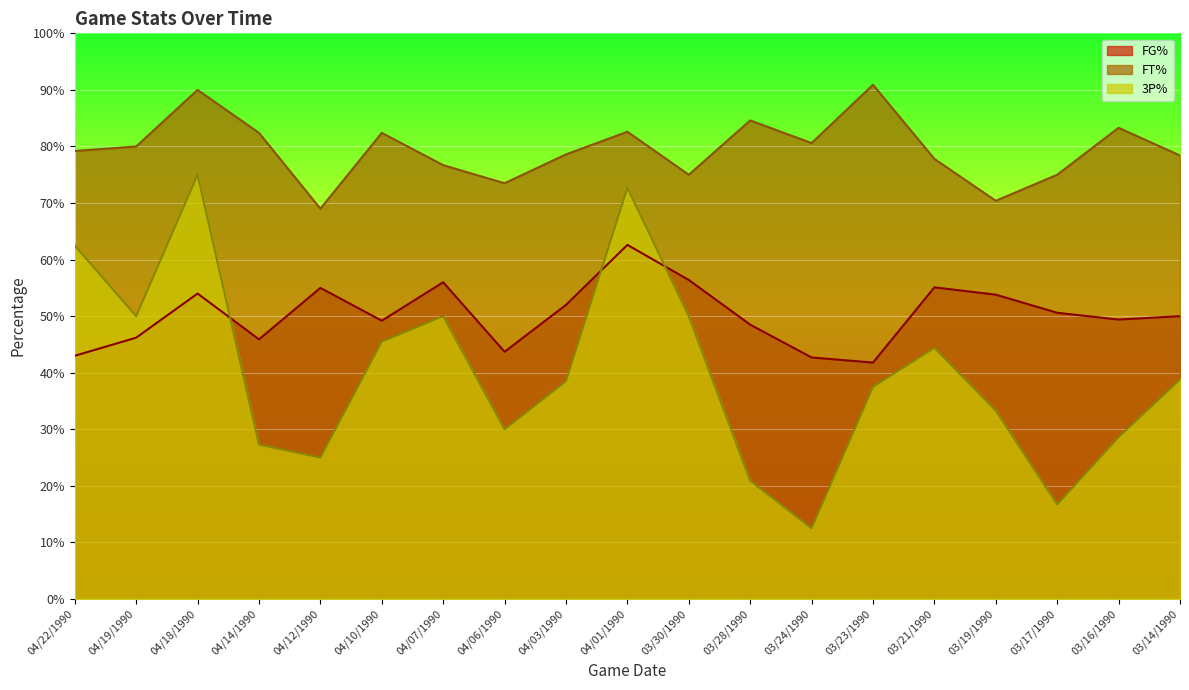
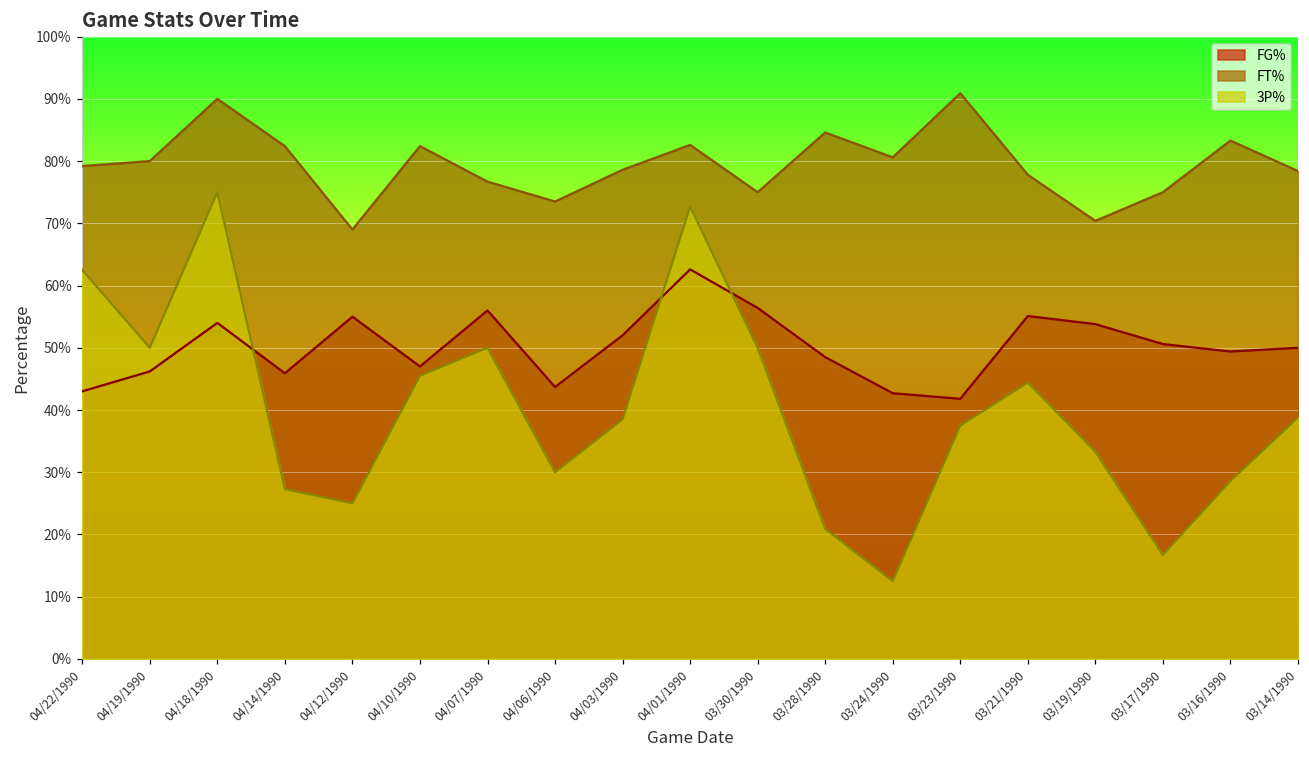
FG%, 04/10/1990: 49% -> 47%
